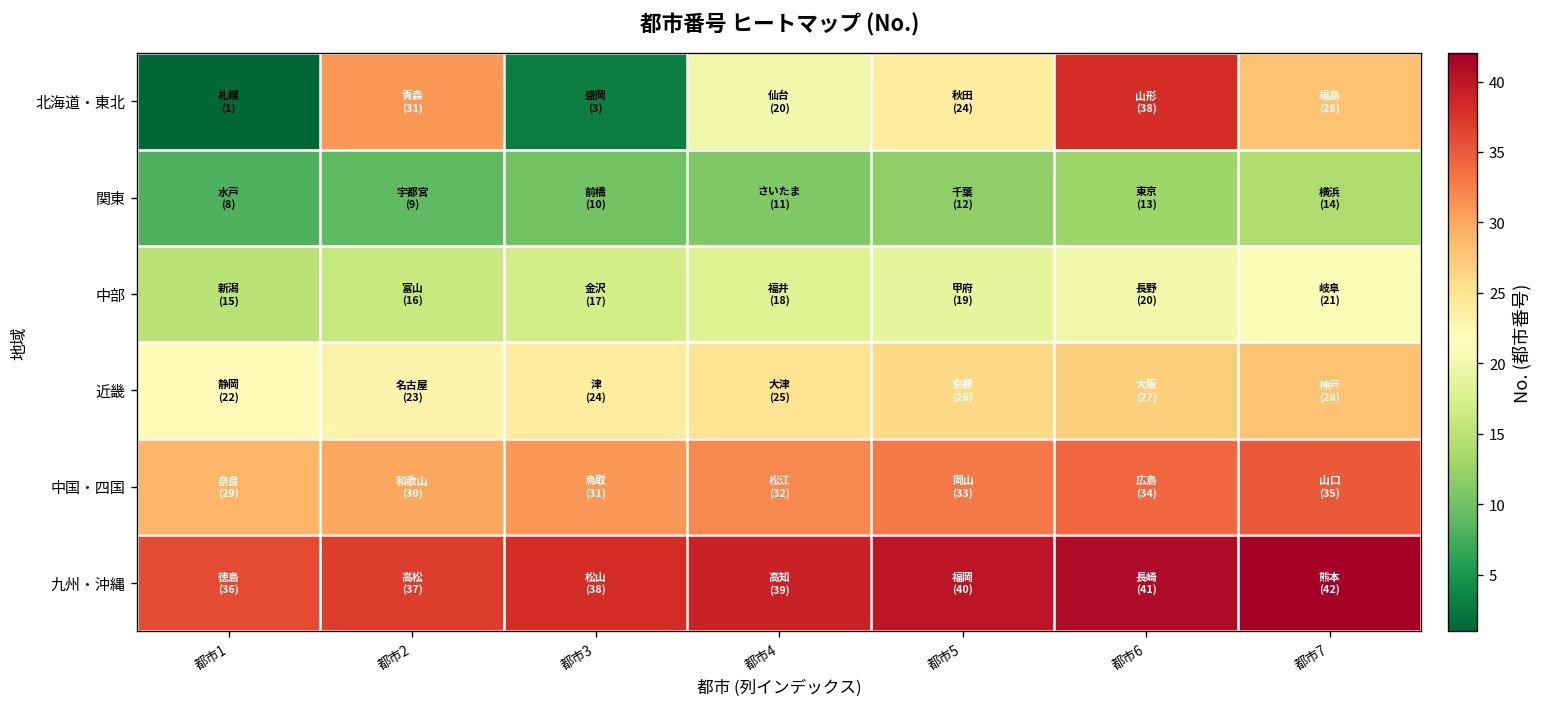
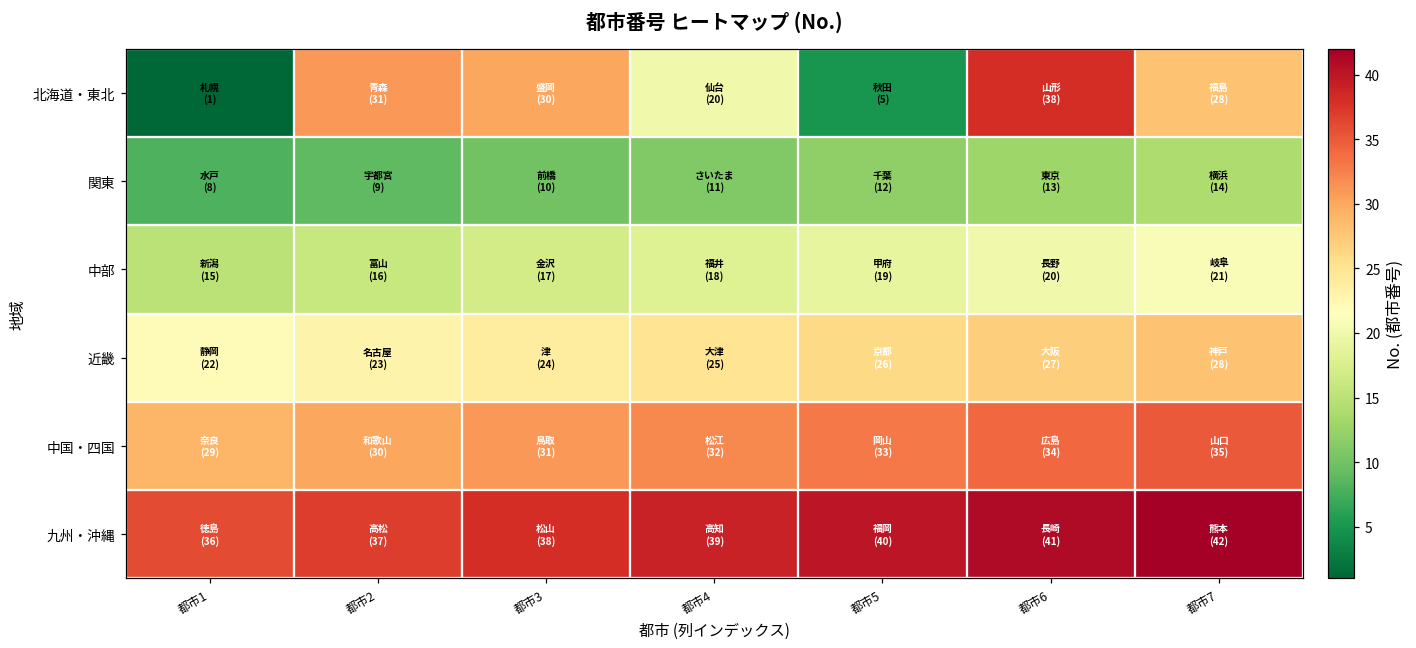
北海道・東北, 都市3: (3) -> (30)
北海道・東北, 都市5: (24) -> (5)
